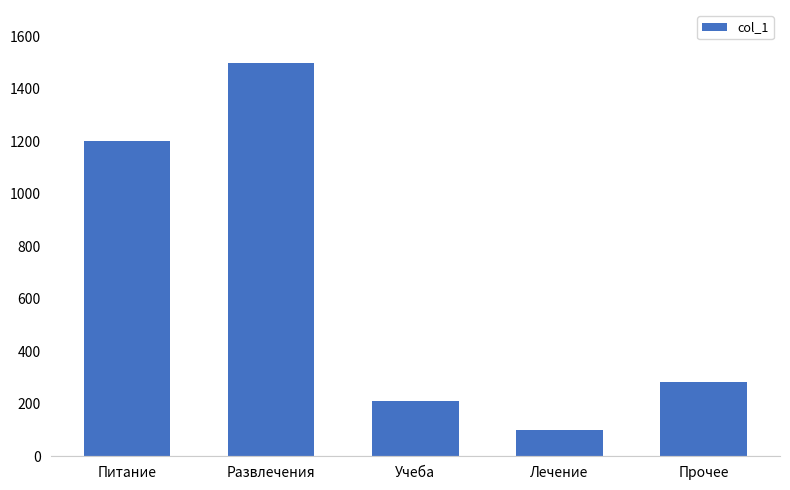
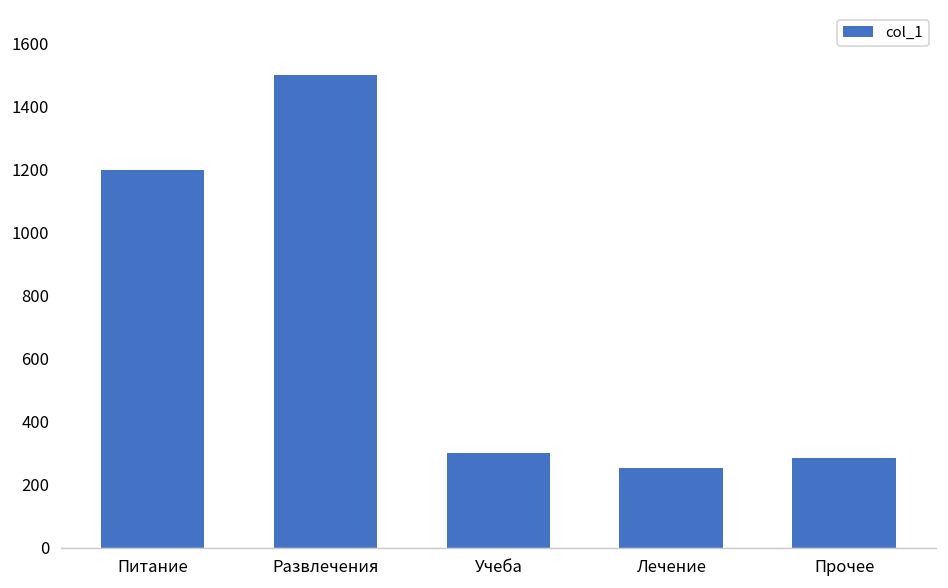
Учеба: 210 -> 300
Лечение: 100 -> 250
